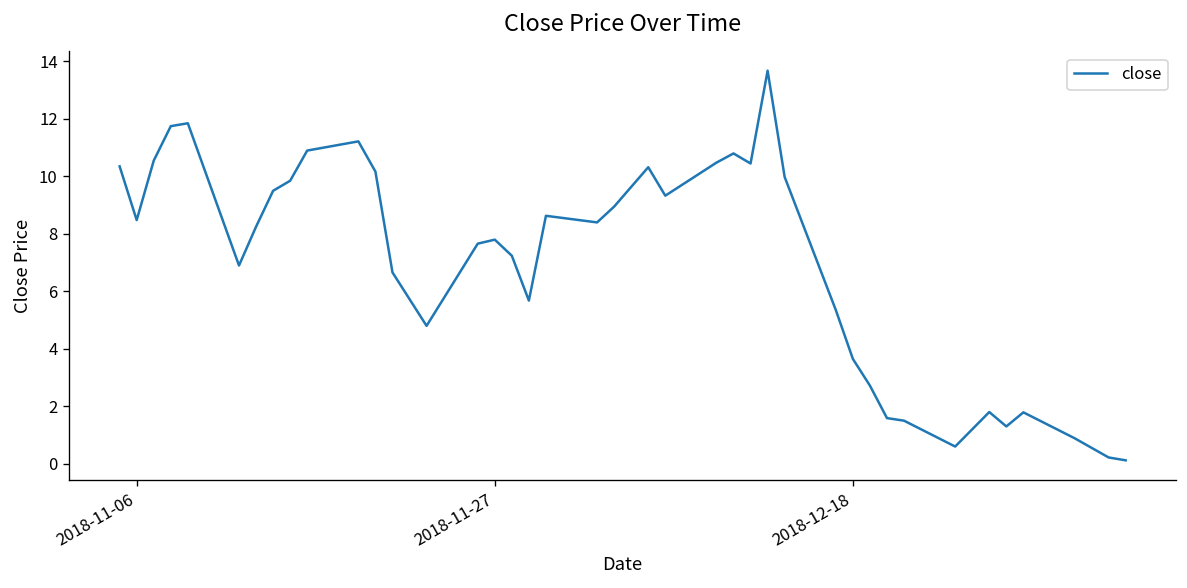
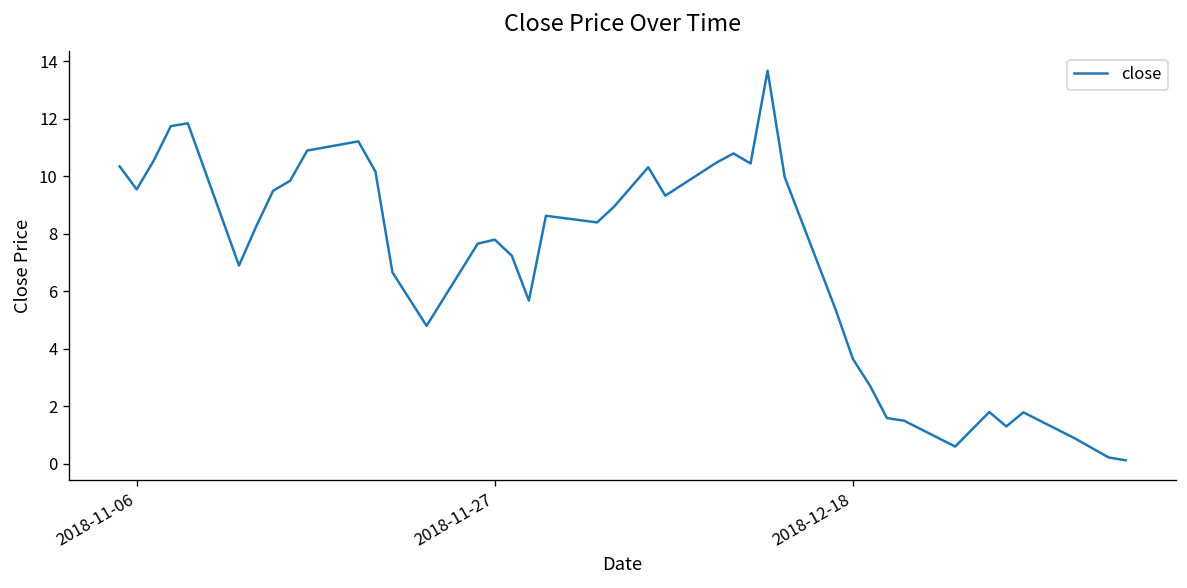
2018-11-06: 8.5 -> 9.6
